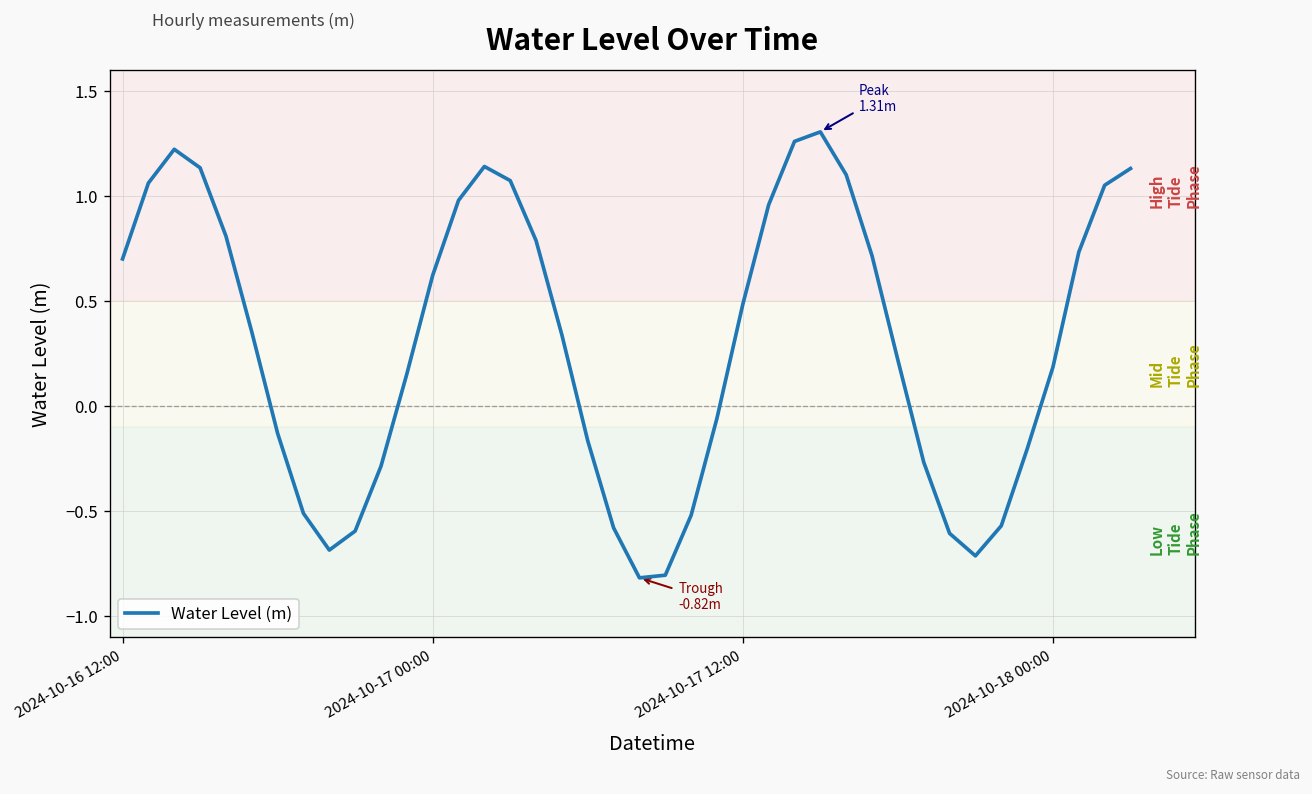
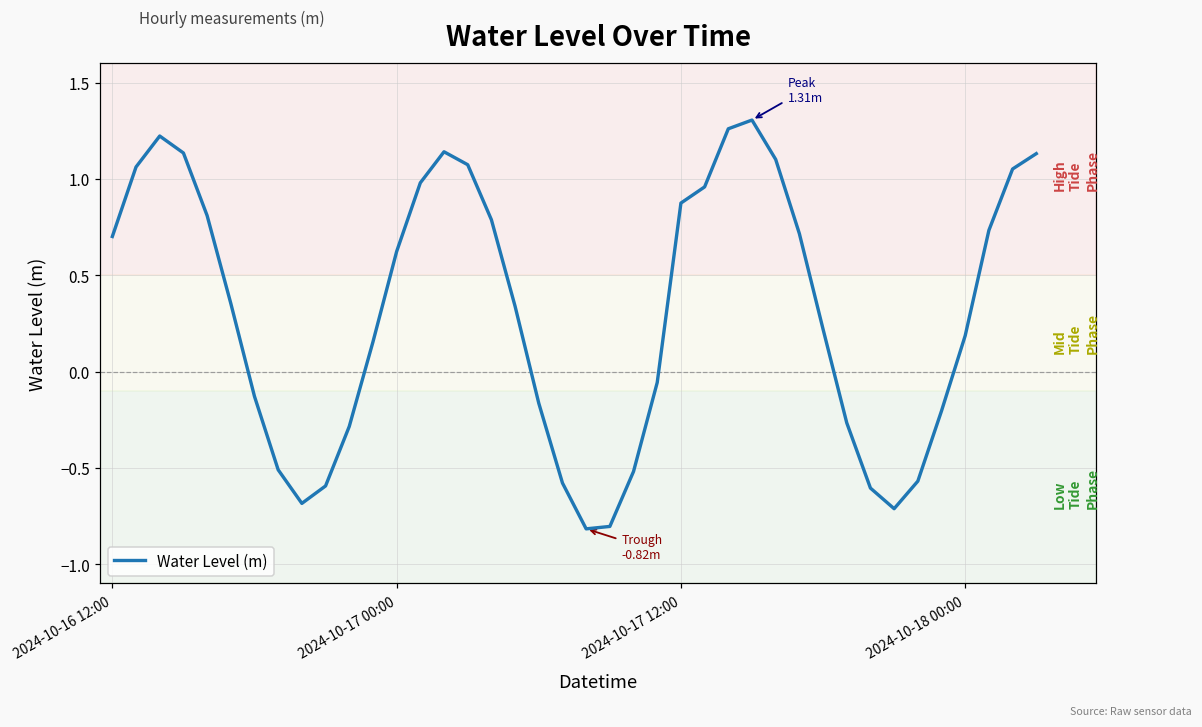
2024-10-17 12:00: 0.48 -> 0.87
